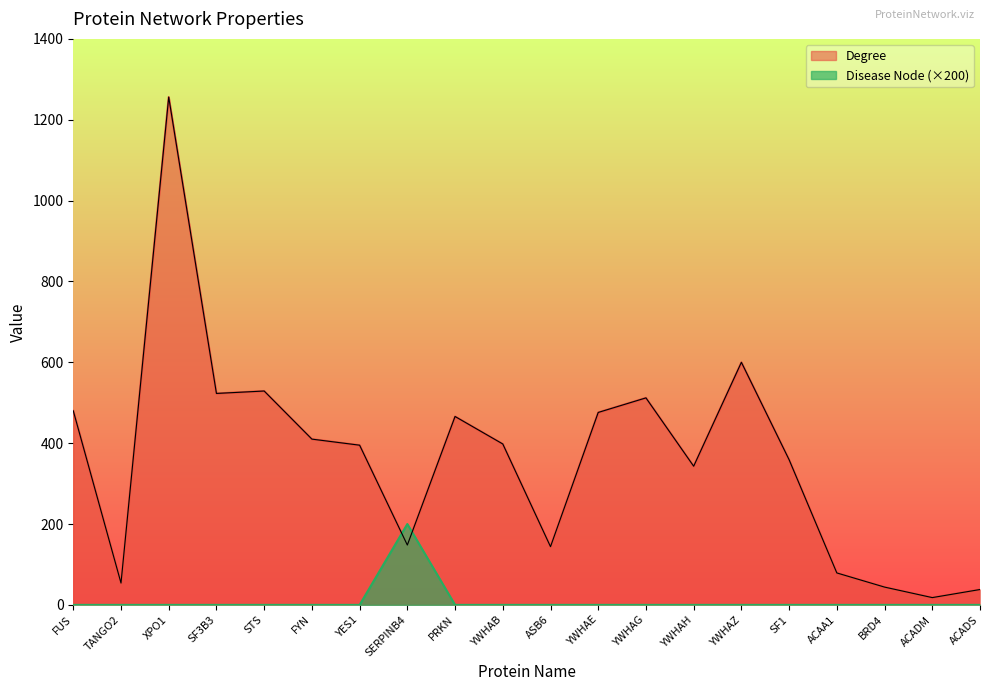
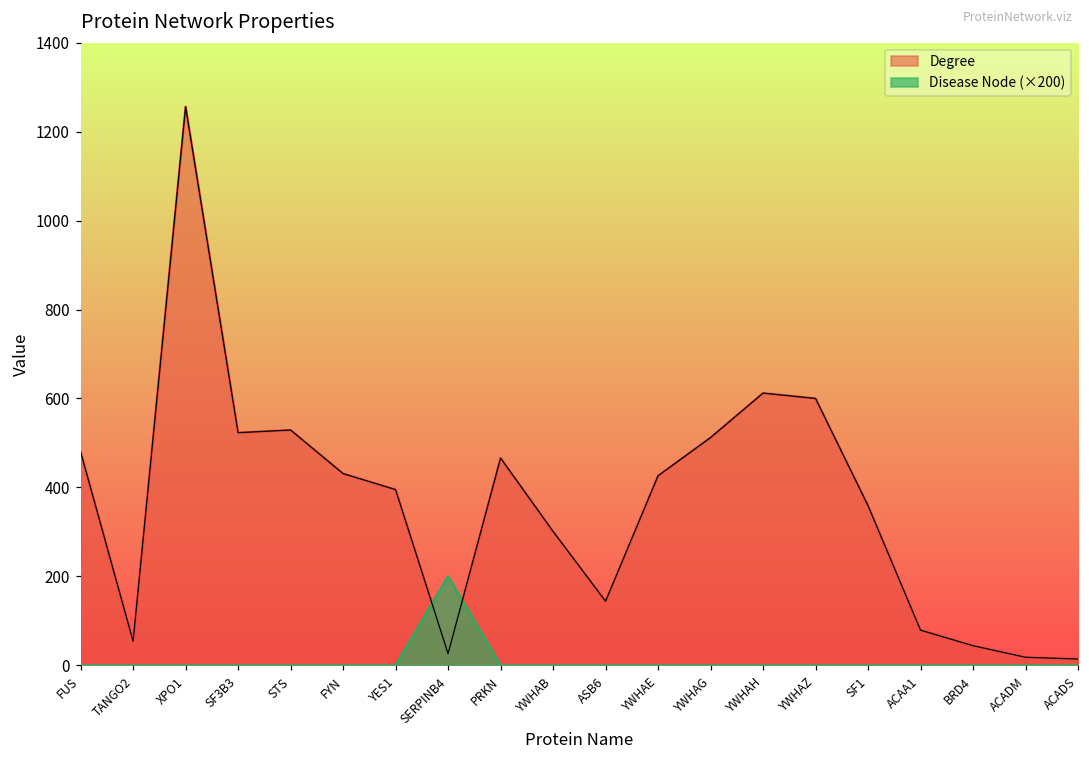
Degree, FYN: 410 -> 430
Degree, SERPINB4: 150 -> 30
Degree, YWHAB: 400 -> 300
Degree, YWHAE: 480 -> 430
Degree, YWHAH: 340 -> 610
Degree, ACADS: 40 -> 10
